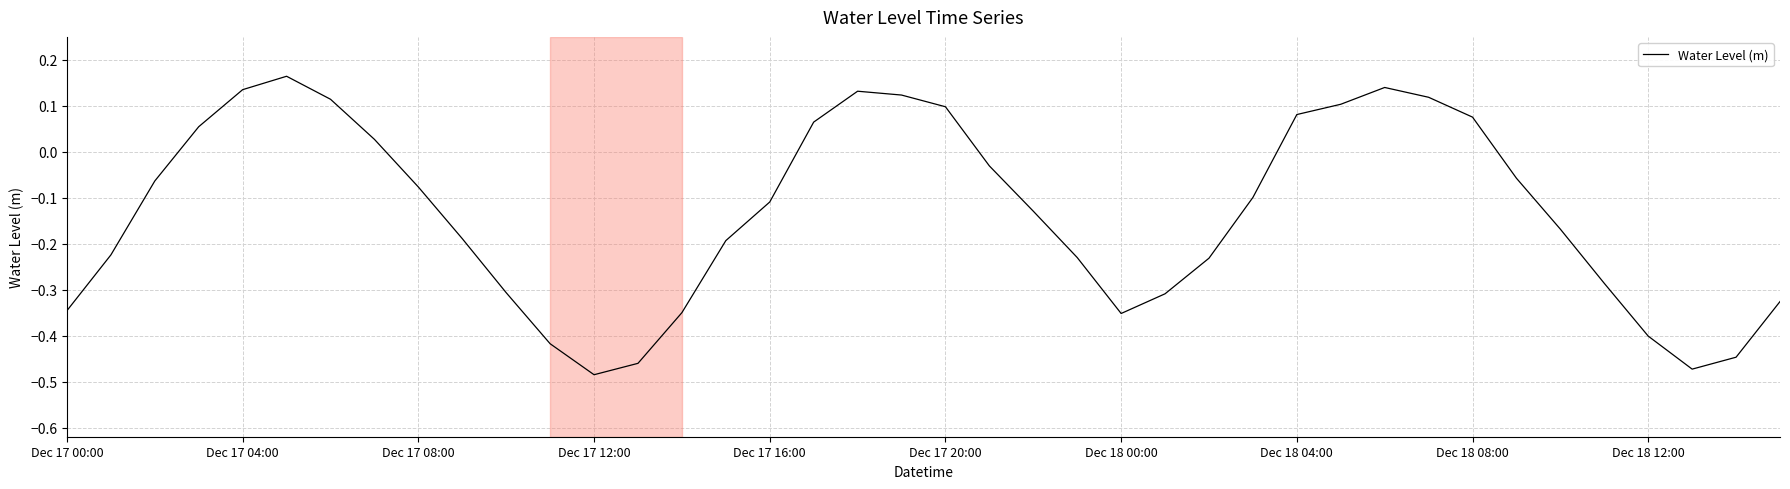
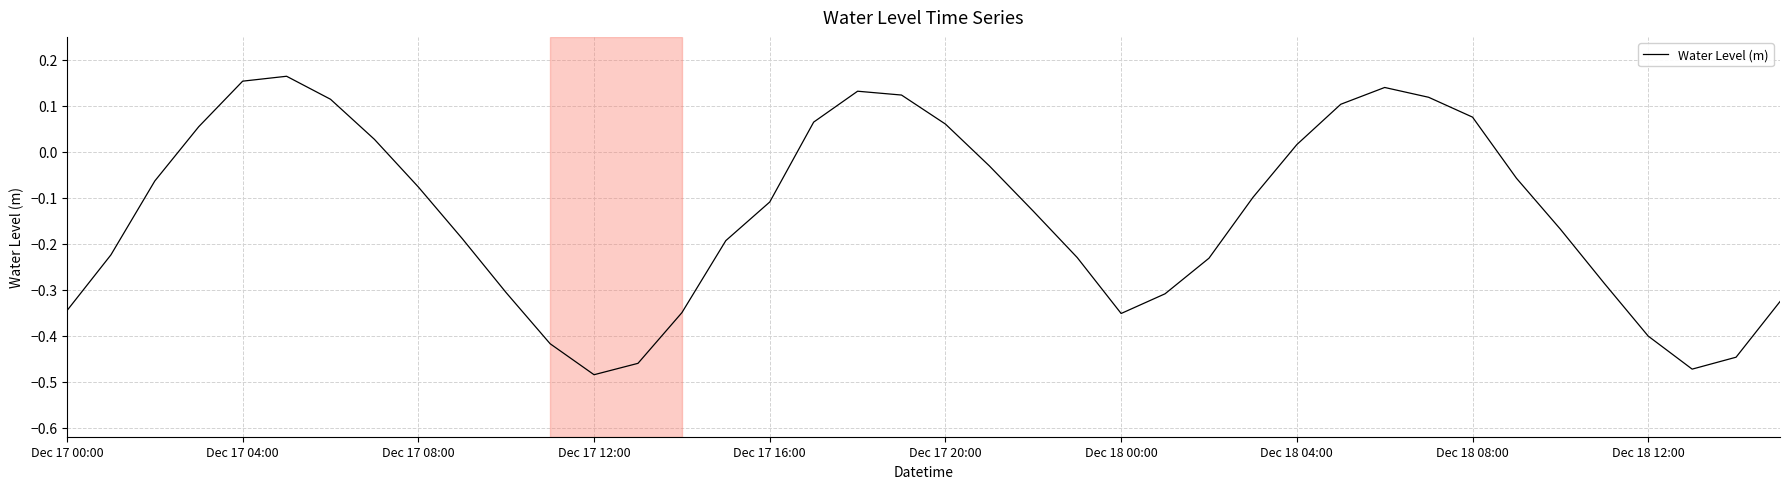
Dec 17 04:00: 0.14 -> 0.15
Dec 17 20:00: 0.10 -> 0.06
Dec 18 04:00: 0.08 -> 0.02
